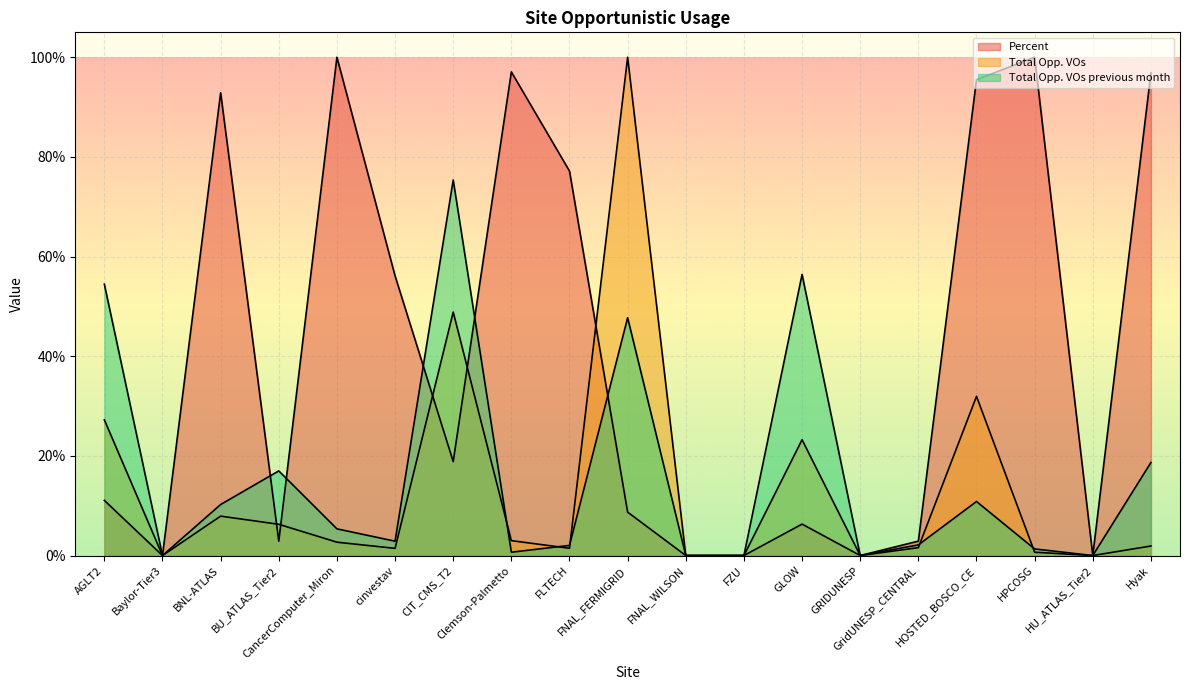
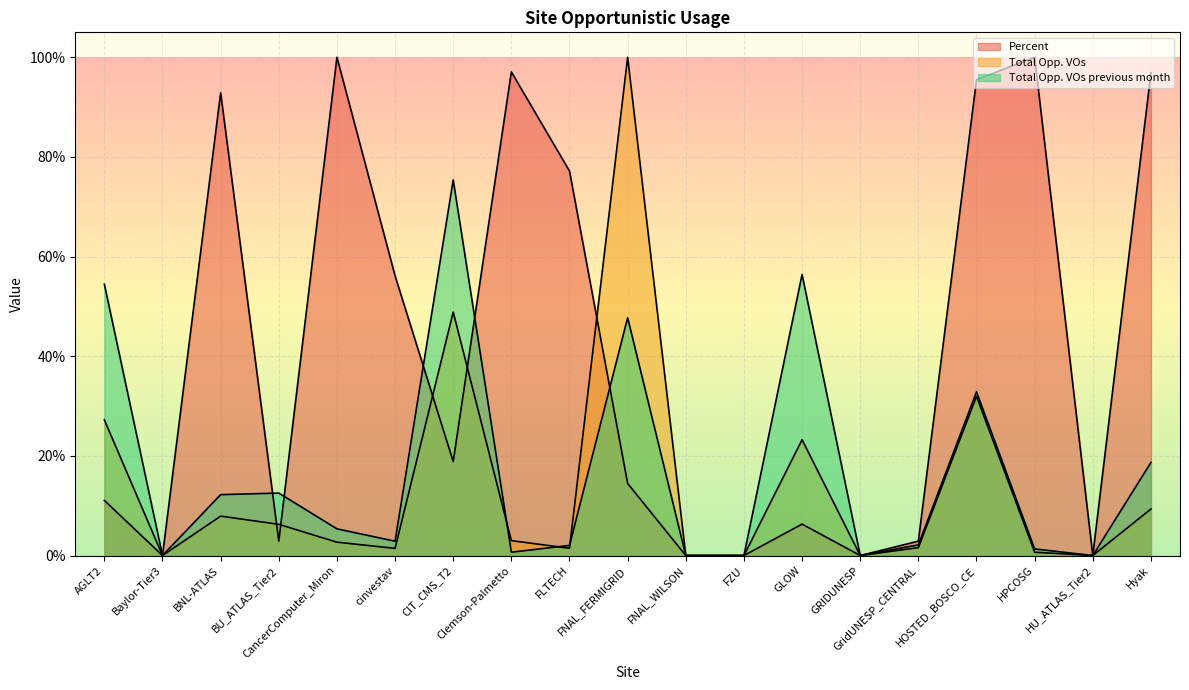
Total Opp. VOs previous month, BNL-ATLAS: 10% -> 12%
Total Opp. VOs previous month, BU_ATLAS_Tier2: 17% -> 13%
Percent, FNAL_FERMIGRID: 9% -> 14%
Total Opp. VOs previous month, HOSTED_BOSCO_CE: 11% -> 33%
Total Opp. VOs, Hyak: 2% -> 9%
